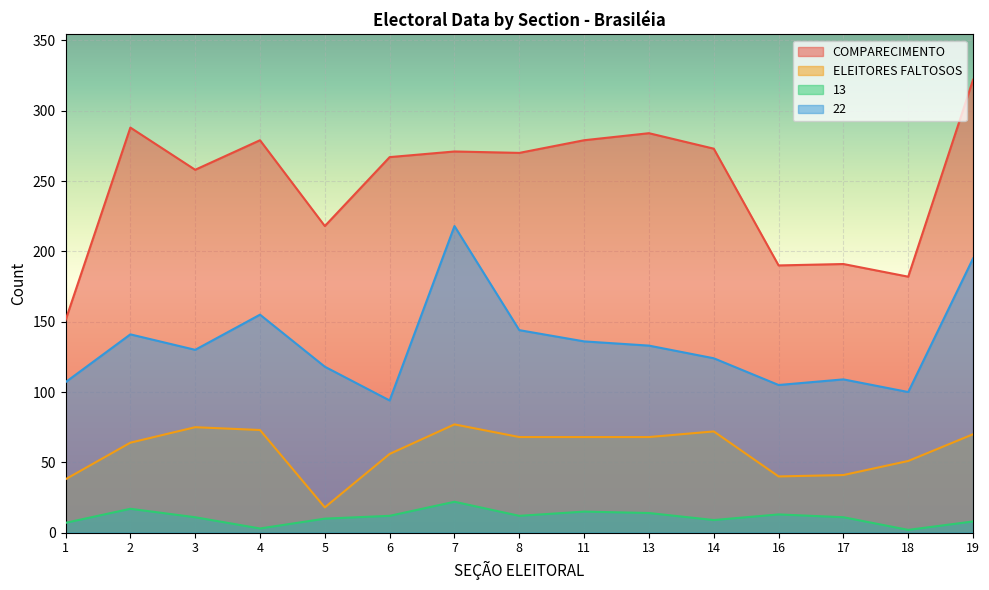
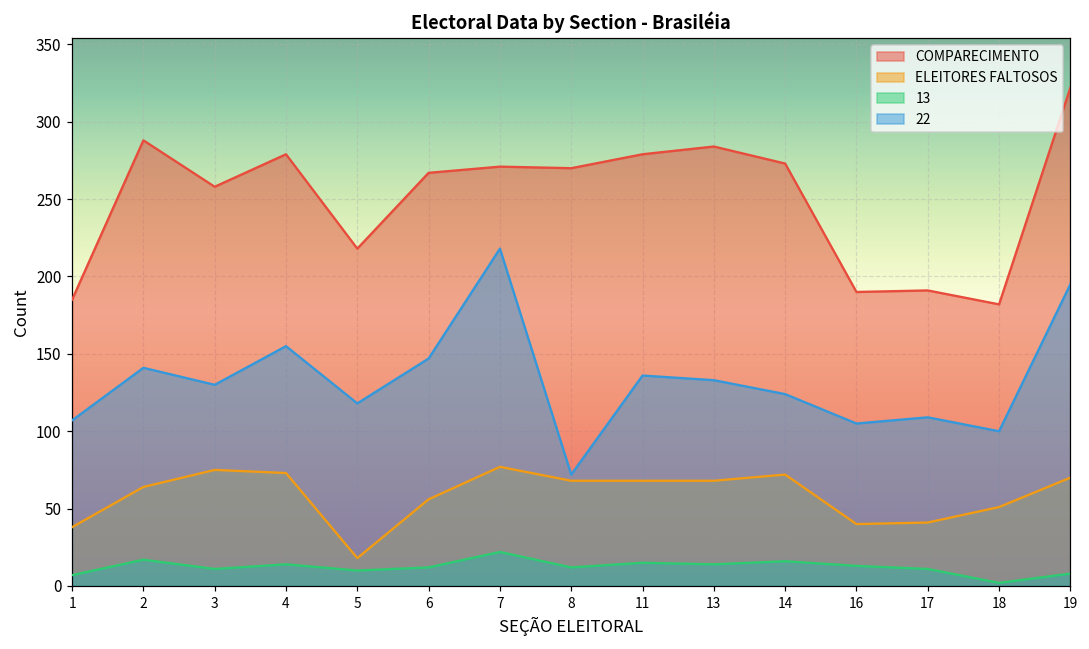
COMPARECIMENTO, 1: 151 -> 185
13, 4: 3 -> 14
22, 6: 94 -> 147
22, 8: 144 -> 72
13, 14: 9 -> 16
